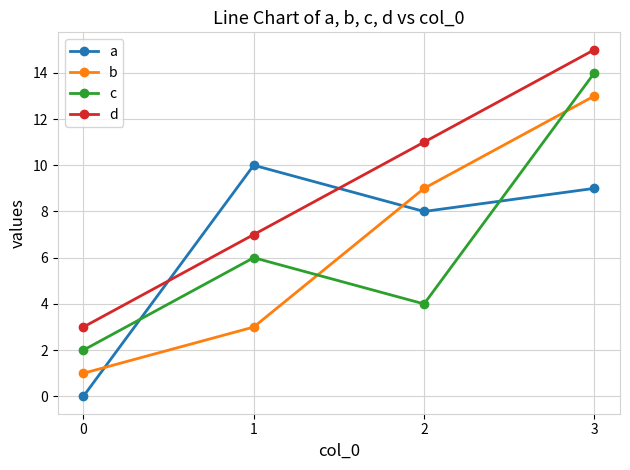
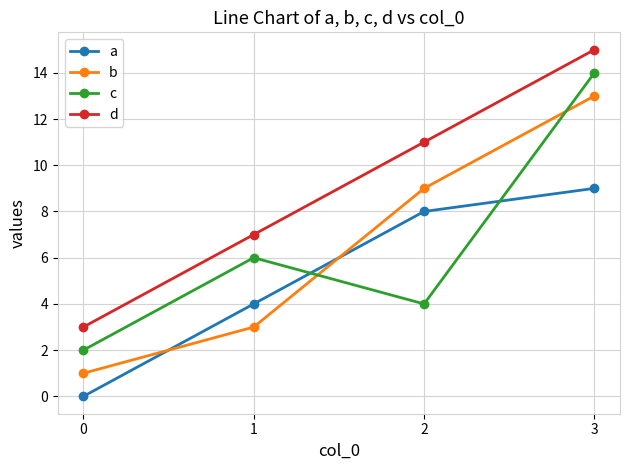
a, 1: 10 -> 4
